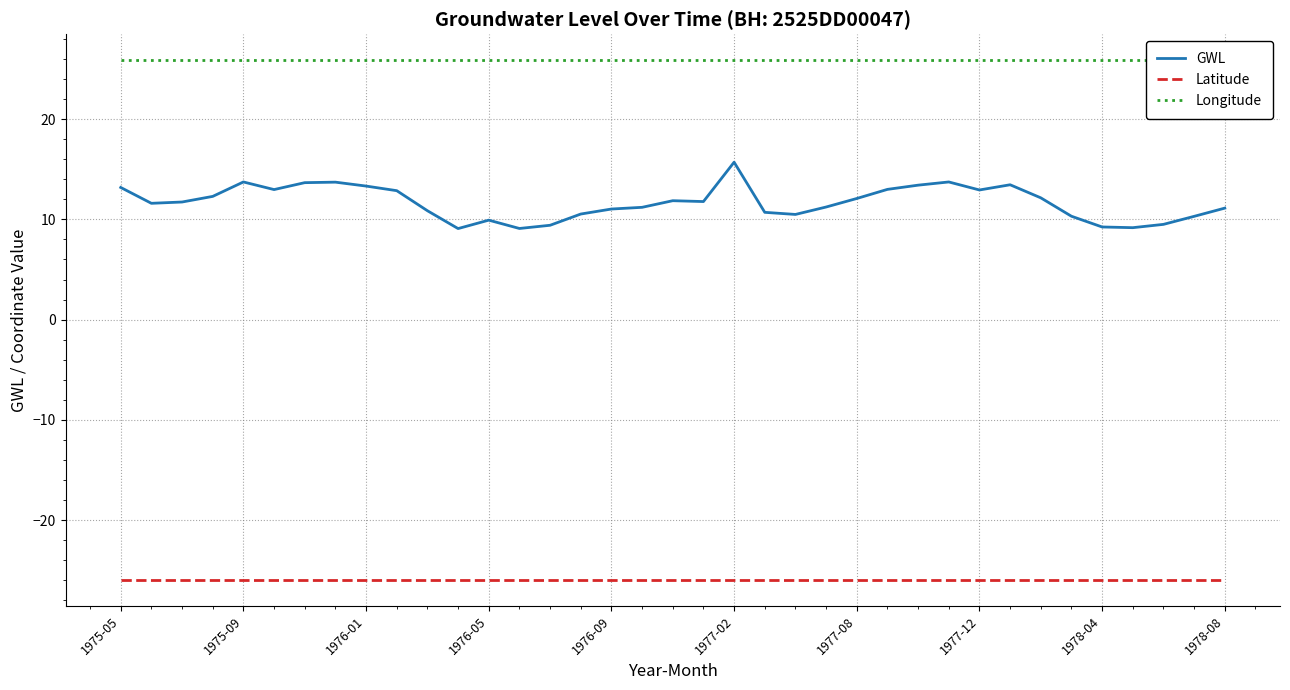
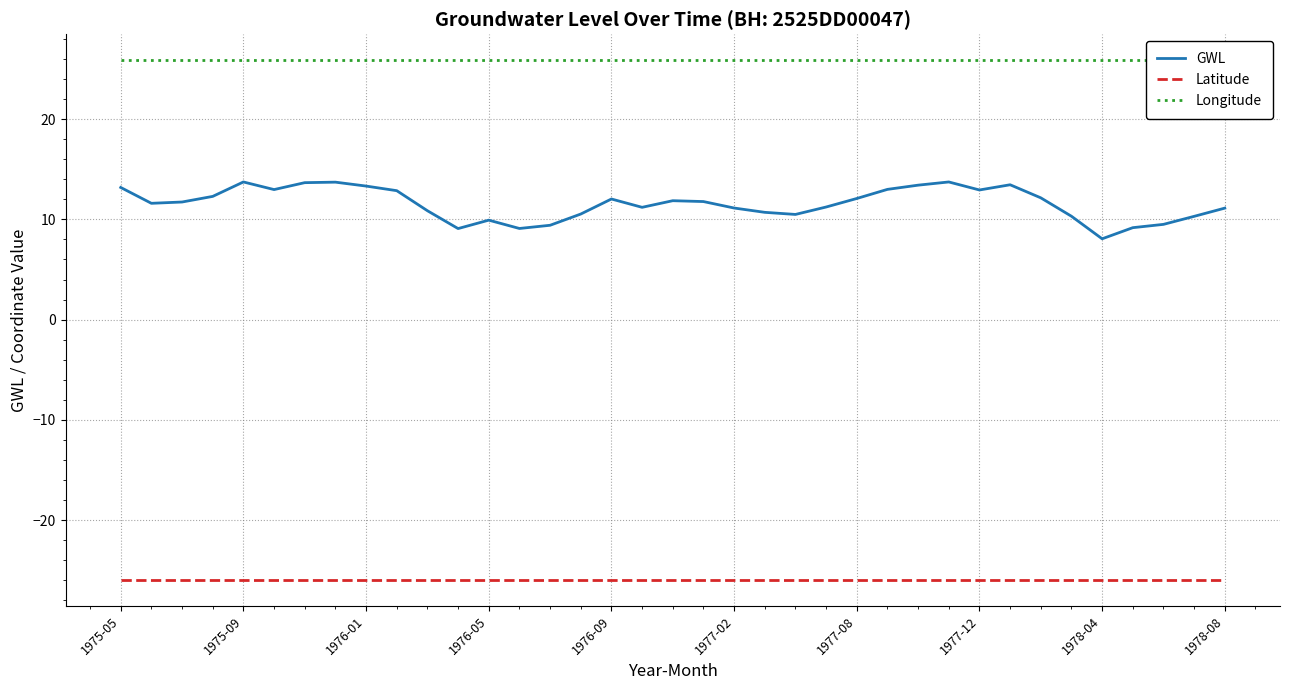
GWL, 1976-09: 11.0 -> 12.0
GWL, 1977-02: 15.7 -> 11.1
GWL, 1978-04: 9.2 -> 8.1
